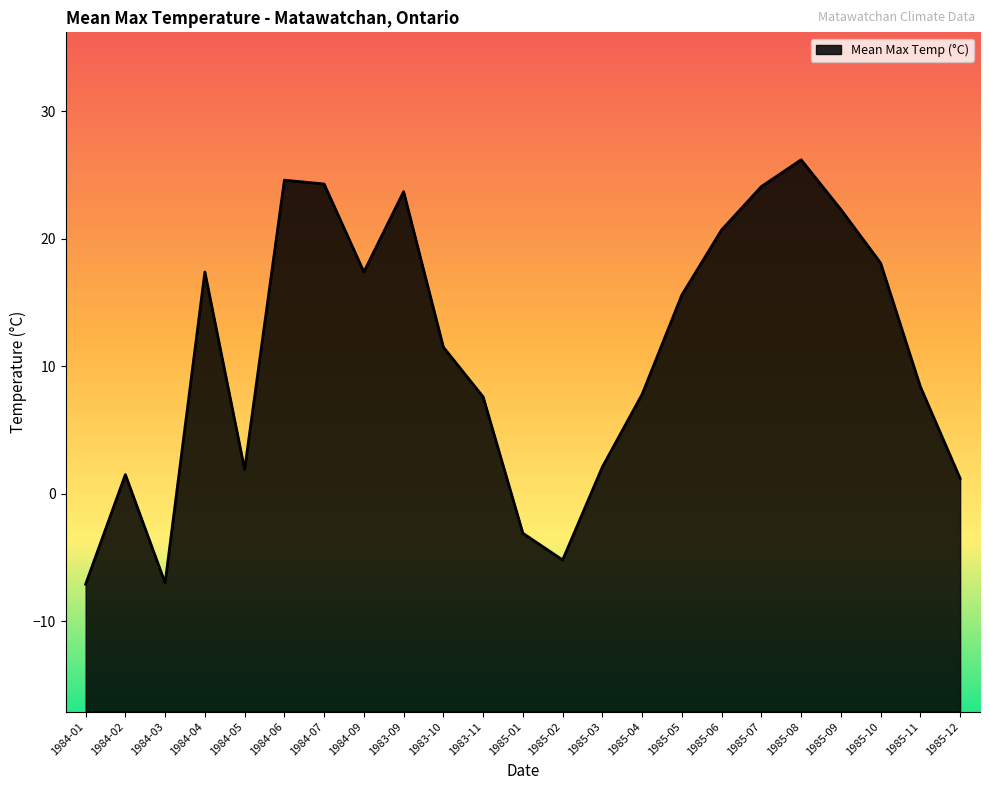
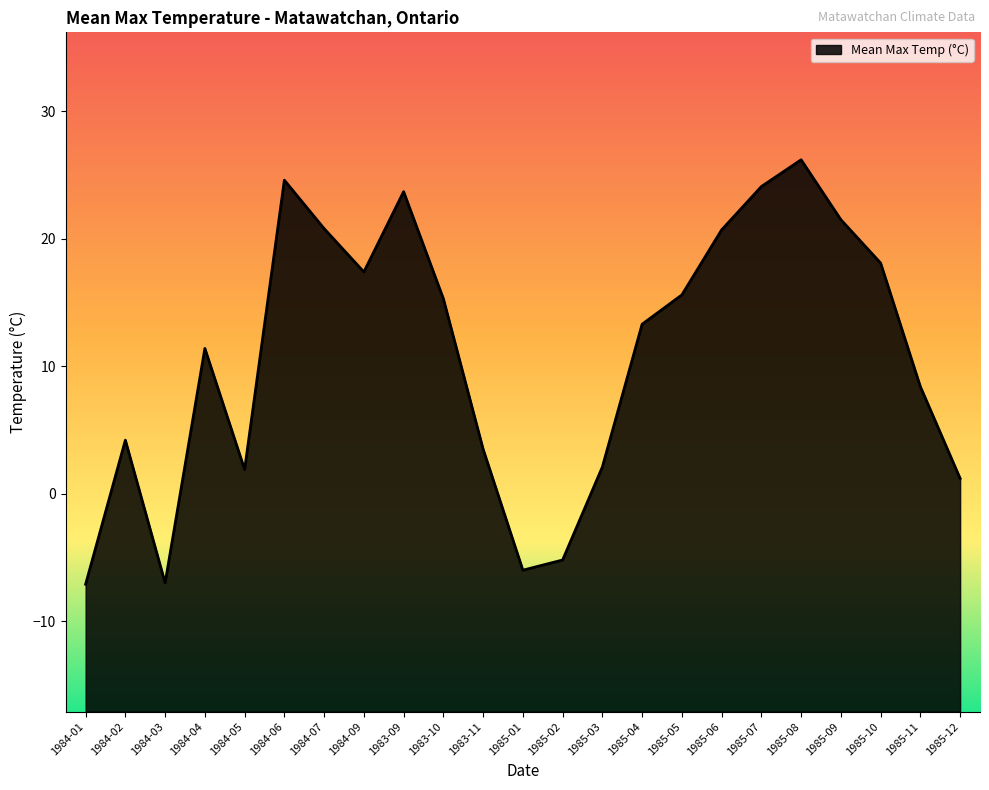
1984-02: 1.5 -> 4.2
1984-04: 17.4 -> 11.4
1984-07: 24.3 -> 20.8
1983-10: 11.5 -> 15.3
1983-11: 7.6 -> 3.5
1985-01: -3.1 -> -6.0
1985-04: 7.8 -> 13.3
1985-09: 22.3 -> 21.5
